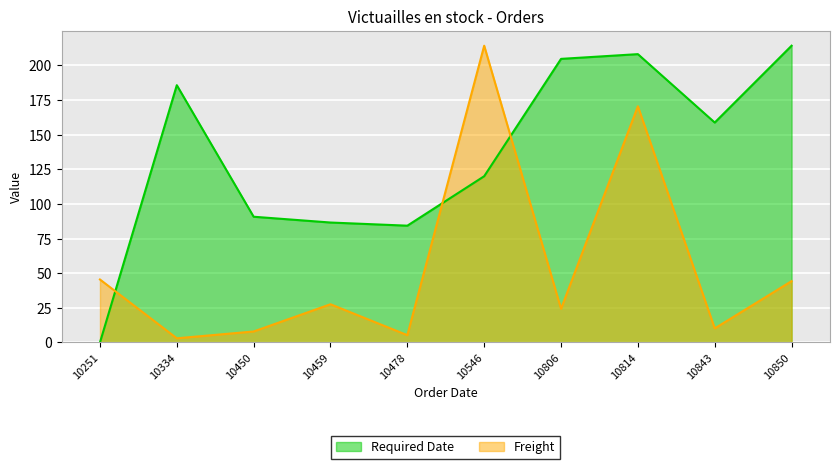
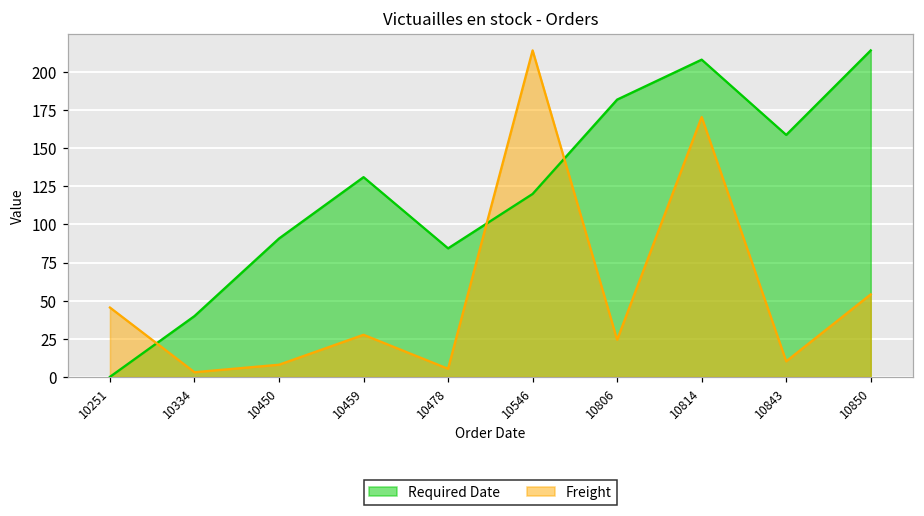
Required Date, 10334: 186 -> 40
Required Date, 10459: 87 -> 131
Required Date, 10806: 205 -> 182
Freight, 10850: 44 -> 54
